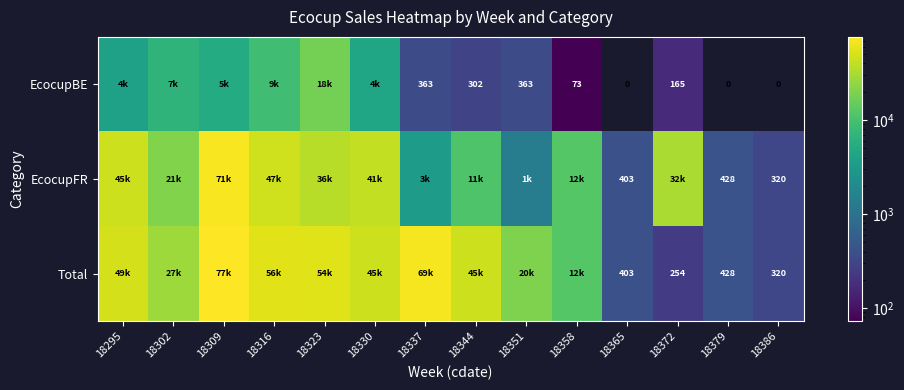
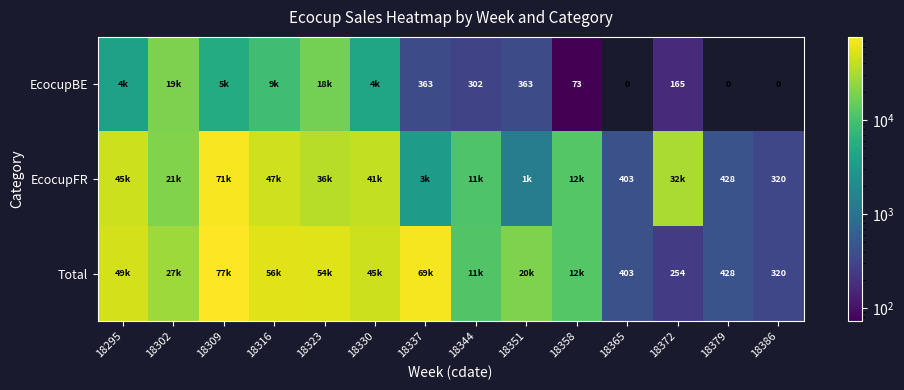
EcocupBE, 18302: 7k -> 19k
Total, 18344: 45k -> 11k
